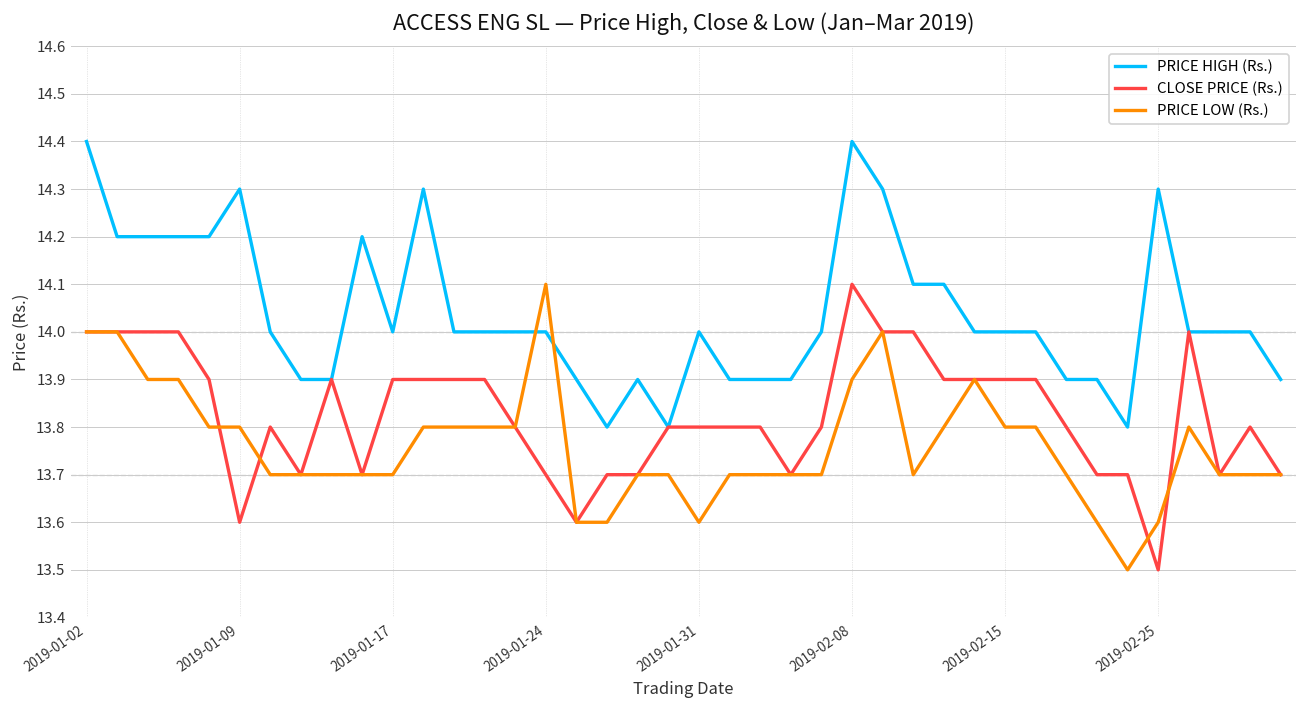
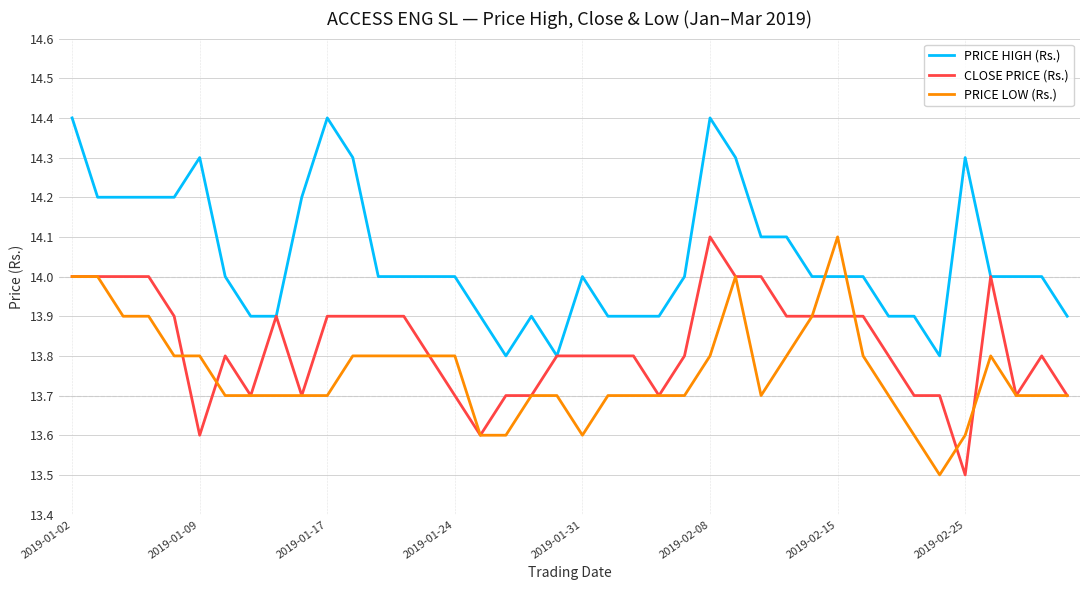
PRICE HIGH (Rs.), 2019-01-17: 14.0 -> 14.4
PRICE LOW (Rs.), 2019-01-24: 14.1 -> 13.8
PRICE LOW (Rs.), 2019-02-08: 13.9 -> 13.8
PRICE LOW (Rs.), 2019-02-15: 13.8 -> 14.1
